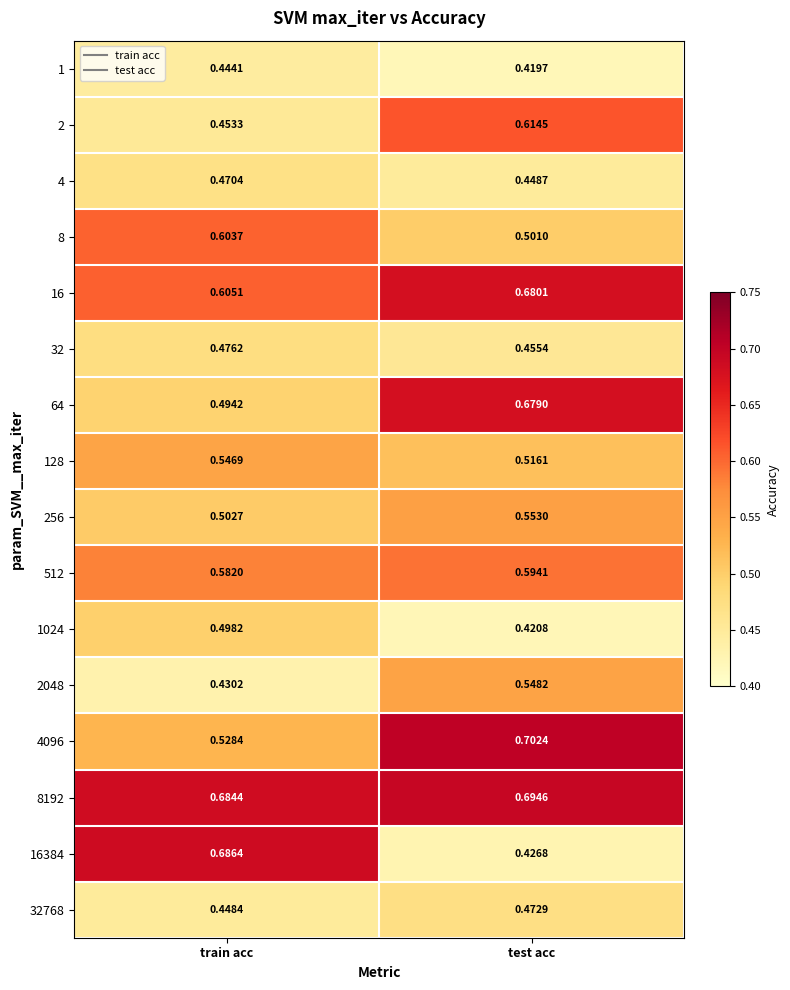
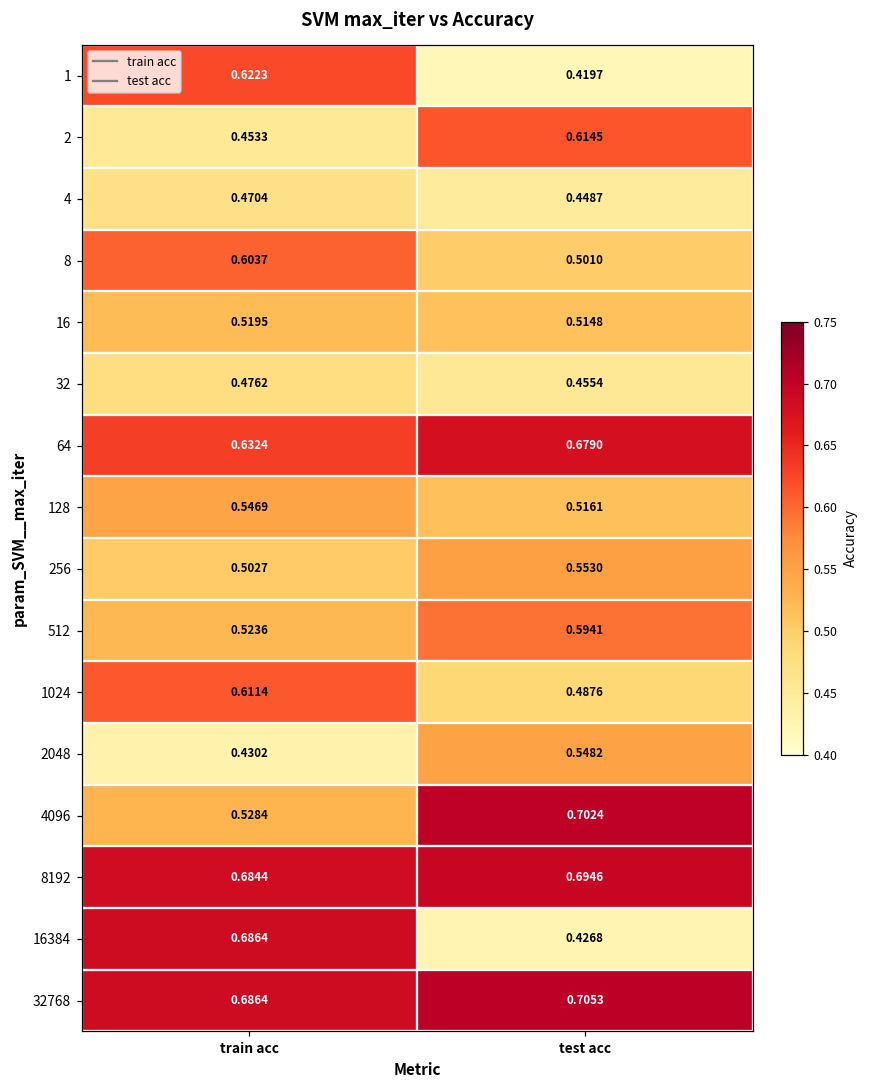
1, train acc: 0.4441 -> 0.6223
16, train acc: 0.6051 -> 0.5195
16, test acc: 0.6801 -> 0.5148
64, train acc: 0.4942 -> 0.6324
512, train acc: 0.5820 -> 0.5236
1024, train acc: 0.4982 -> 0.6114
1024, test acc: 0.4208 -> 0.4876
32768, train acc: 0.4484 -> 0.6864
32768, test acc: 0.4729 -> 0.7053
